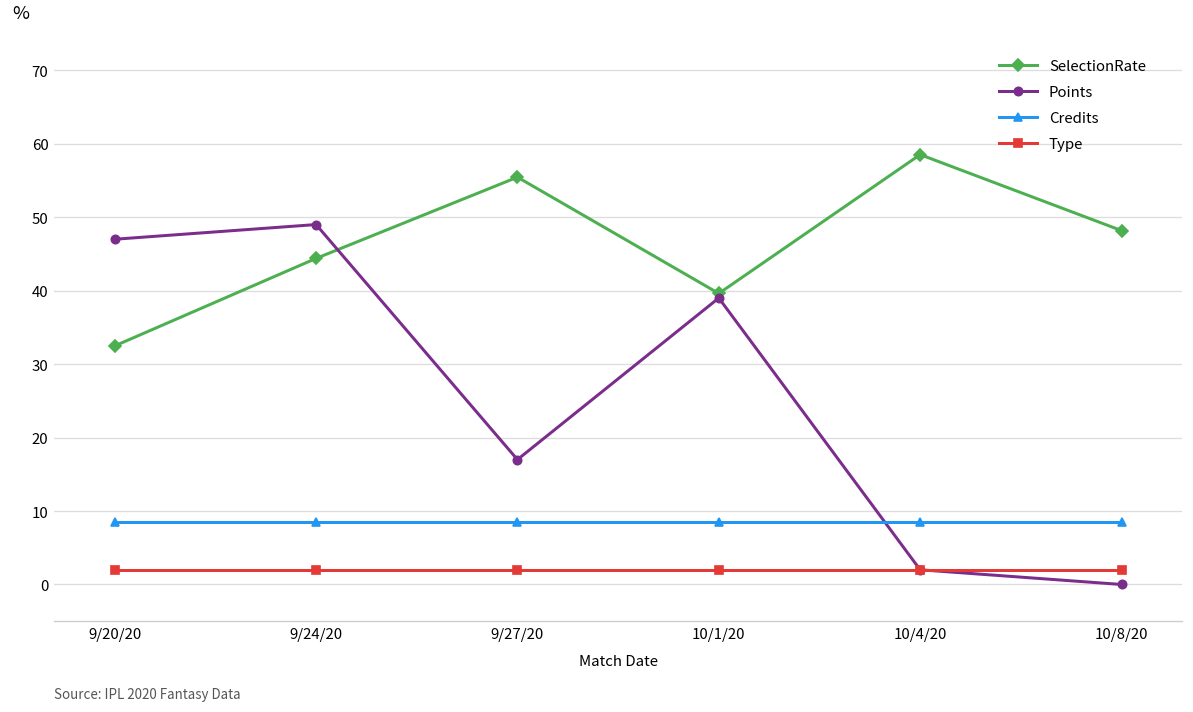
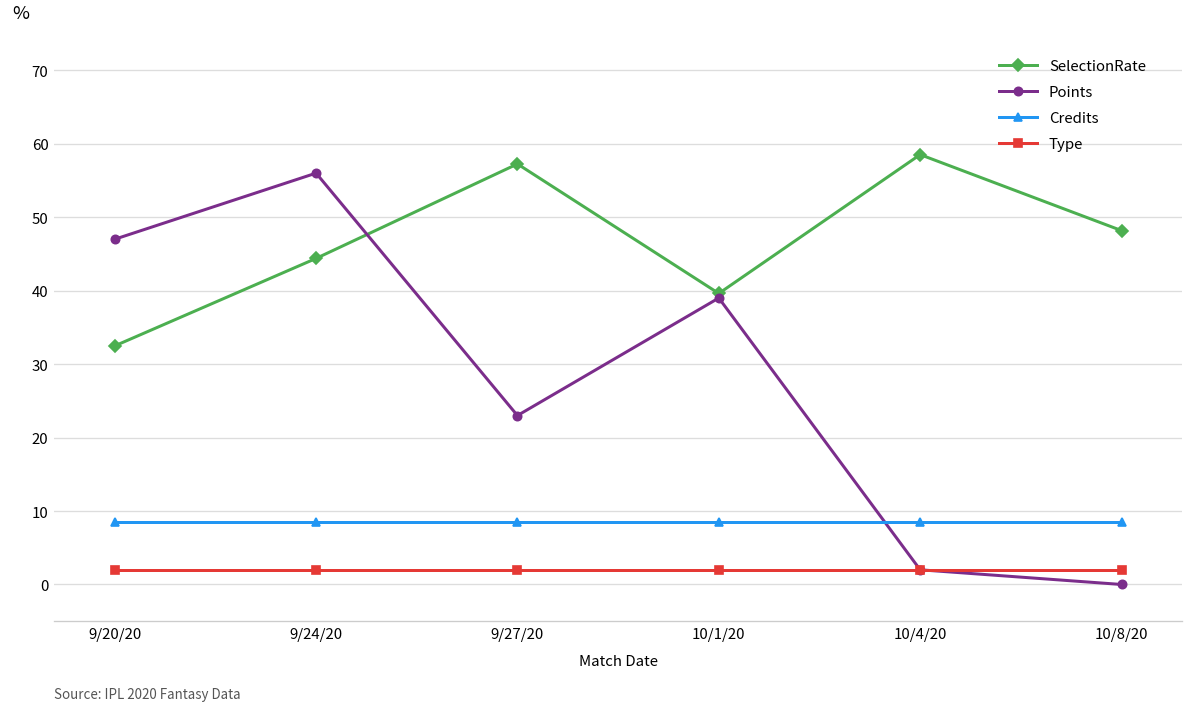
Points, 9/24/20: 49 -> 56
SelectionRate, 9/27/20: 55 -> 57
Points, 9/27/20: 17 -> 23
